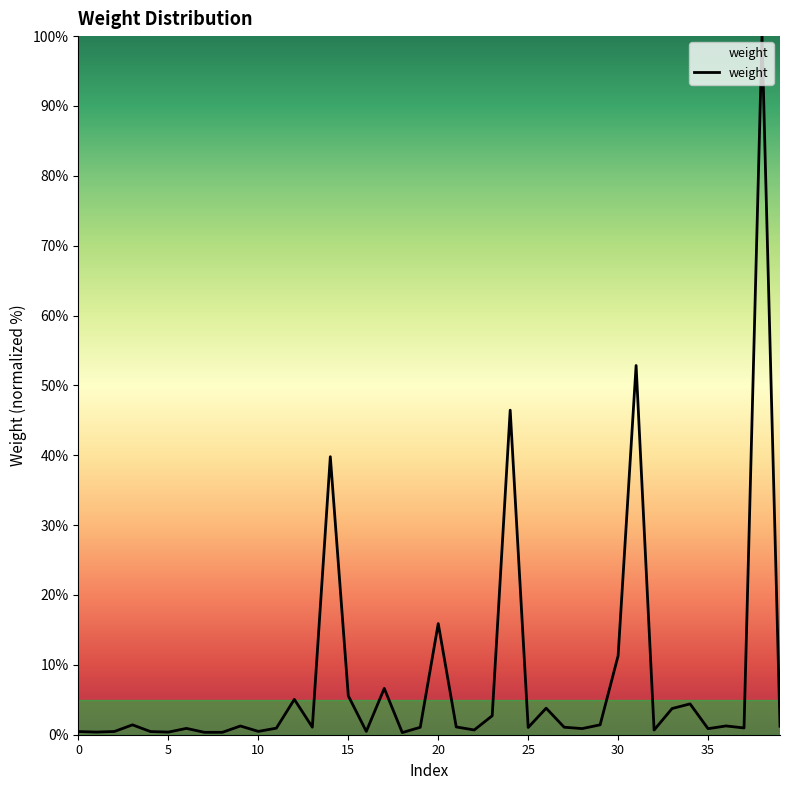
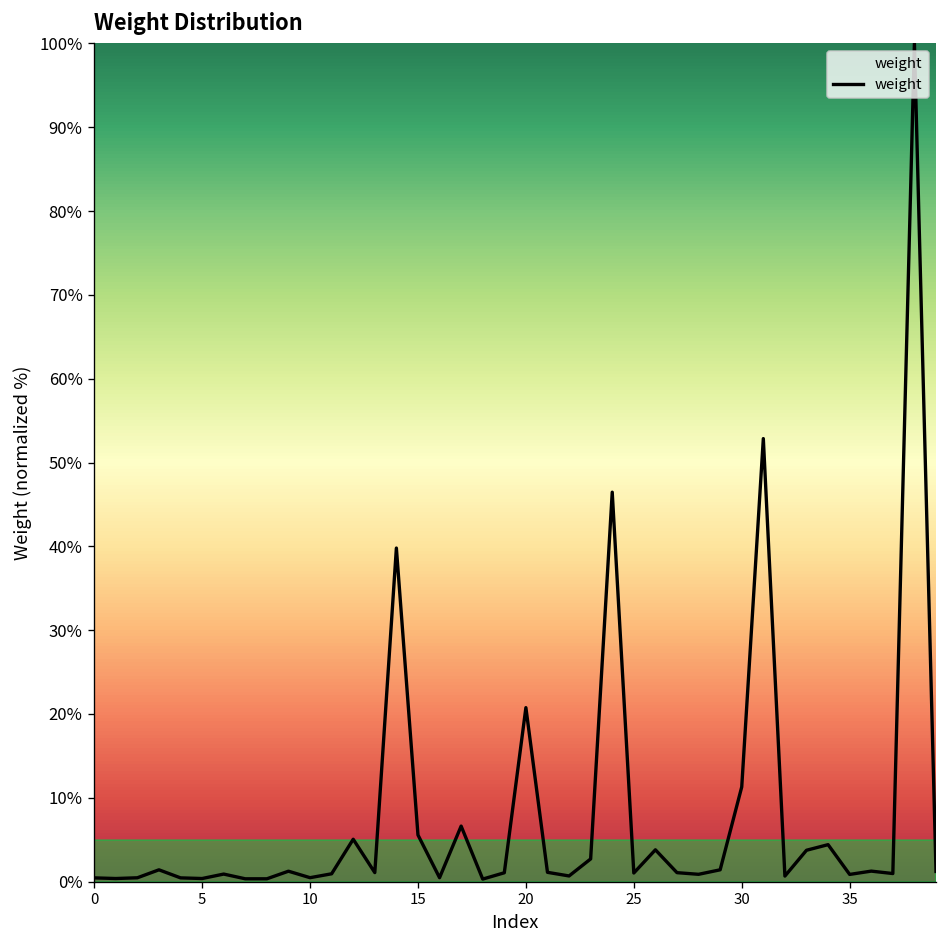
20: 16% -> 21%
